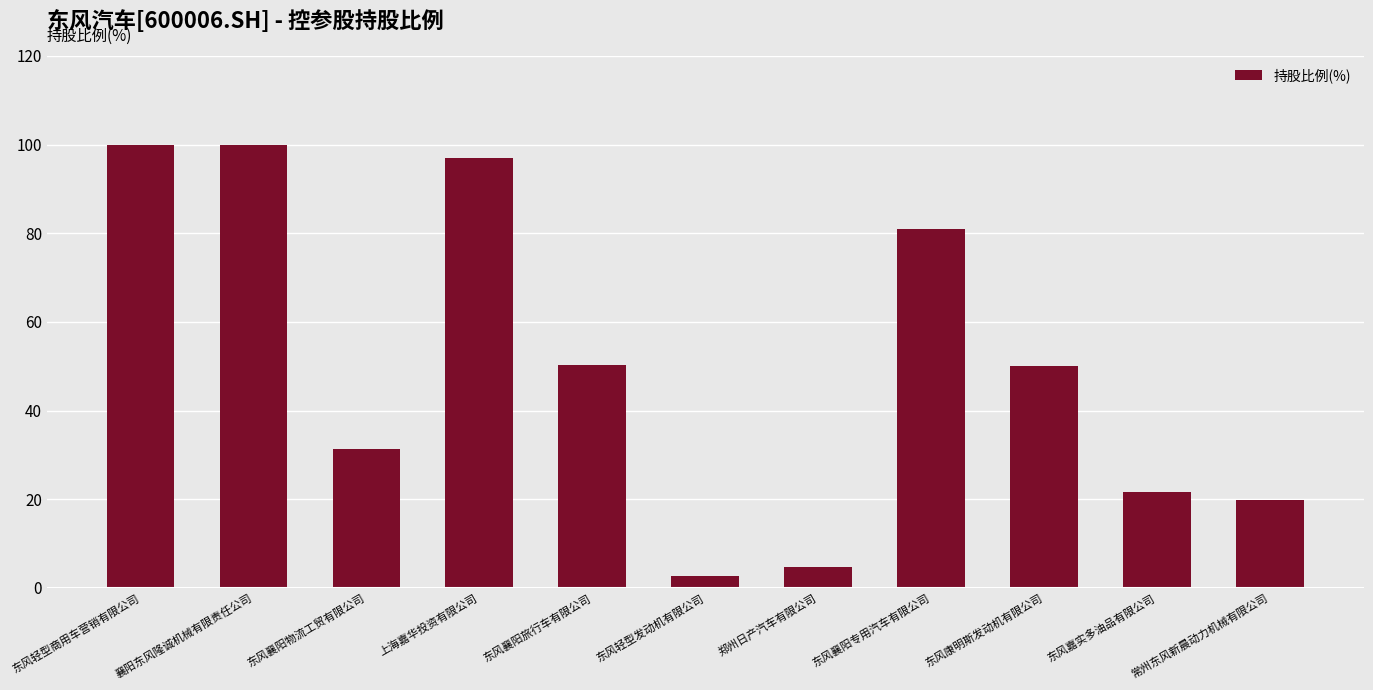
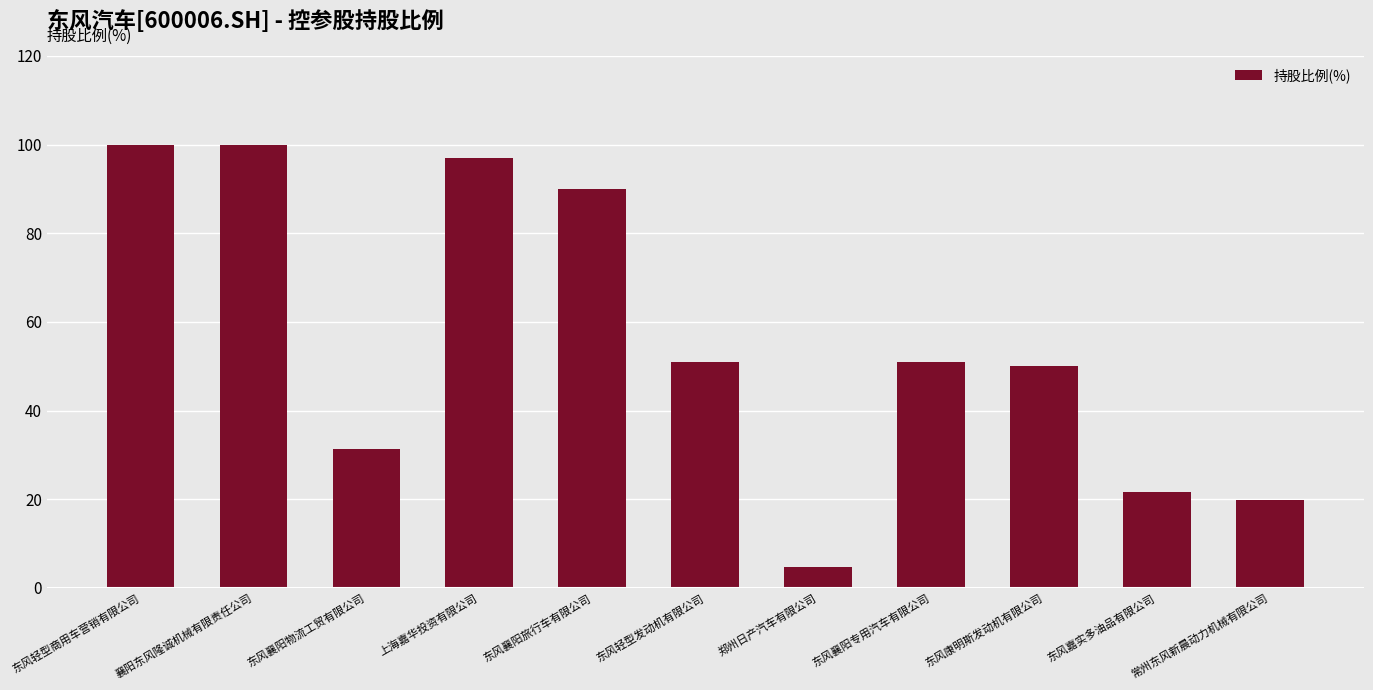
东风襄阳旅行车有限公司: 50 -> 90
东风轻型发动机有限公司: 3 -> 51
东风襄阳专用汽车有限公司: 81 -> 51
